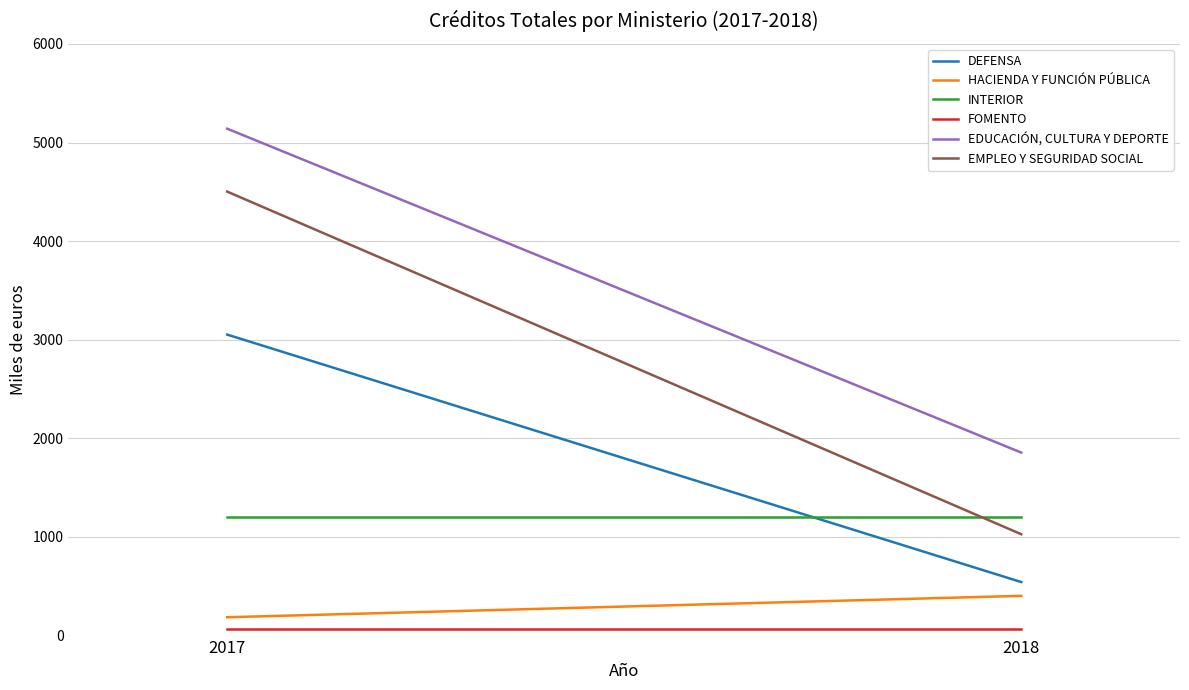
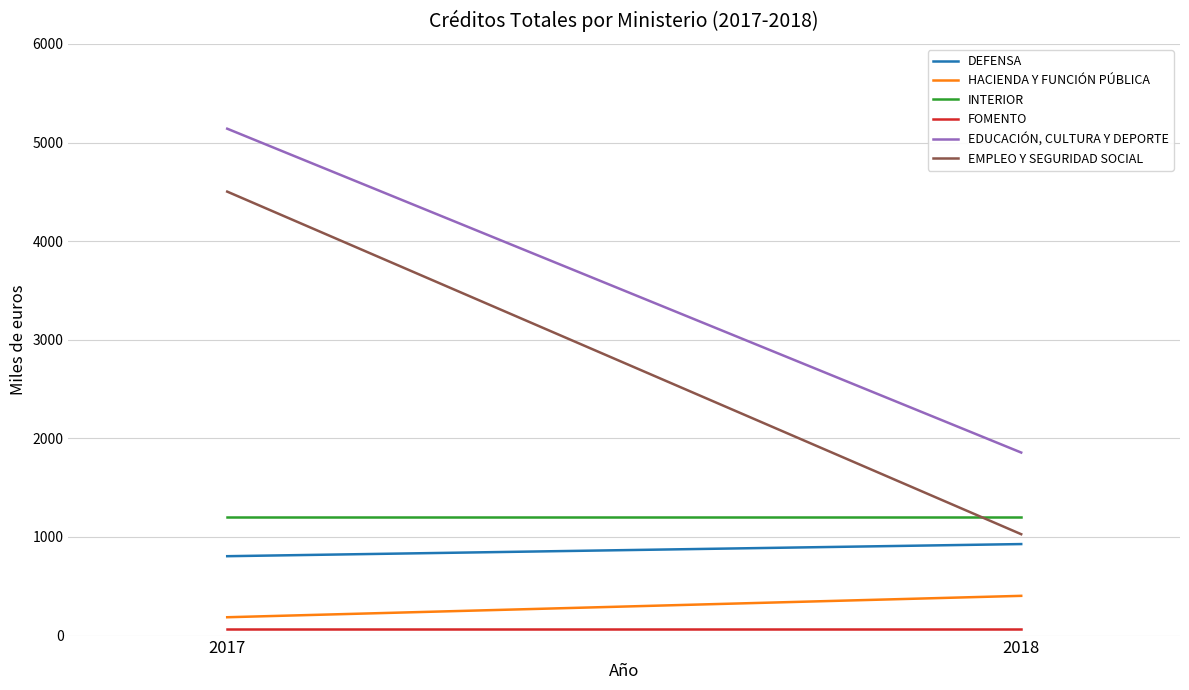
DEFENSA, 2017: 3100 -> 800
DEFENSA, 2018: 500 -> 900
